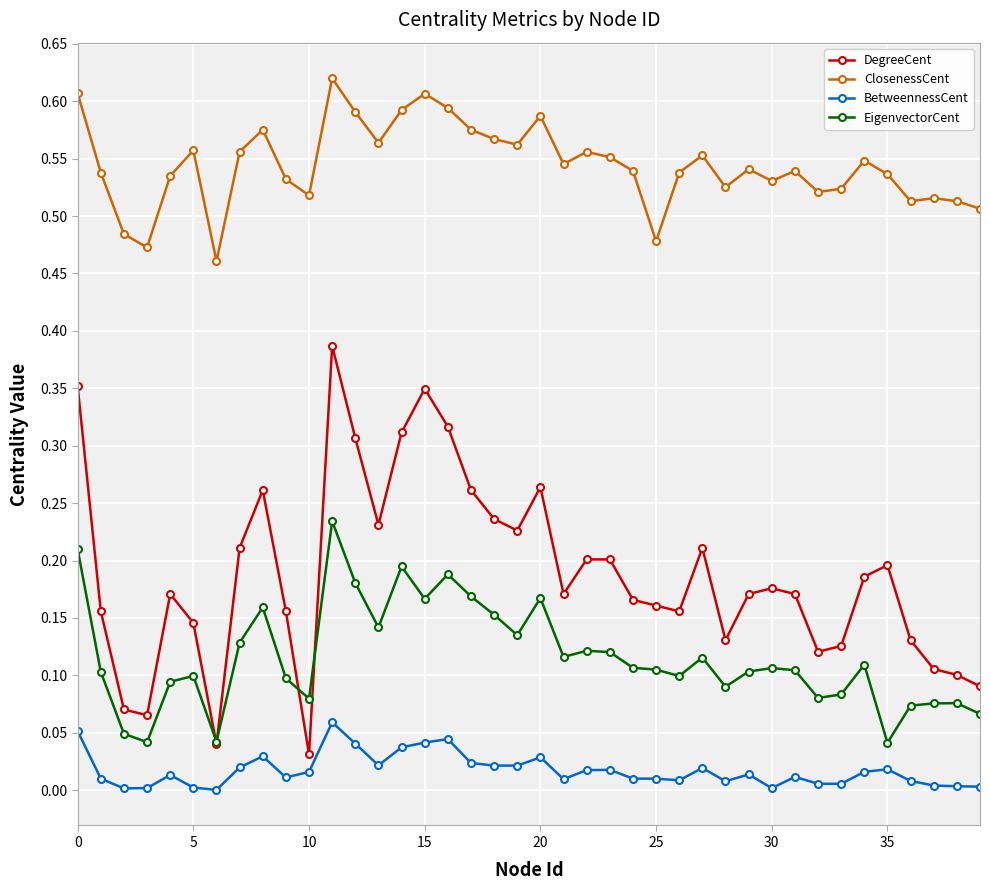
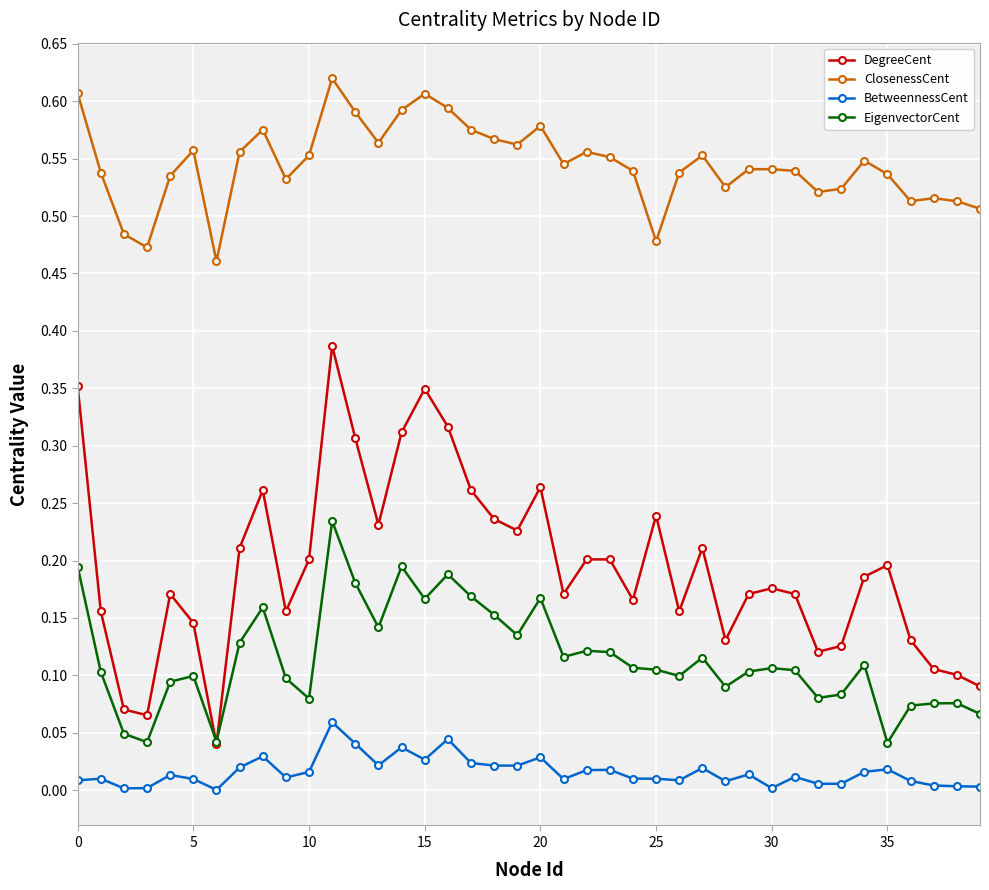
BetweennessCent, 0: 0.052 -> 0.009
EigenvectorCent, 0: 0.210 -> 0.195
BetweennessCent, 5: 0.002 -> 0.010
DegreeCent, 10: 0.031 -> 0.201
ClosenessCent, 10: 0.518 -> 0.553
BetweennessCent, 15: 0.042 -> 0.027
ClosenessCent, 20: 0.587 -> 0.578
DegreeCent, 25: 0.161 -> 0.239
ClosenessCent, 30: 0.531 -> 0.541
